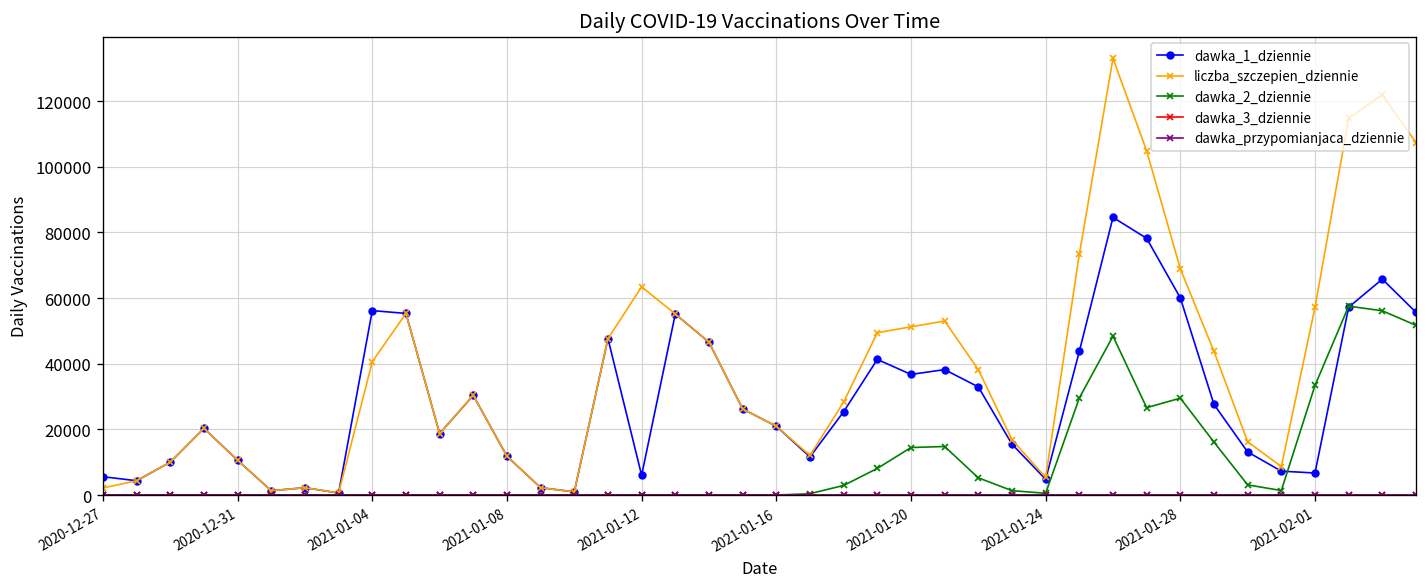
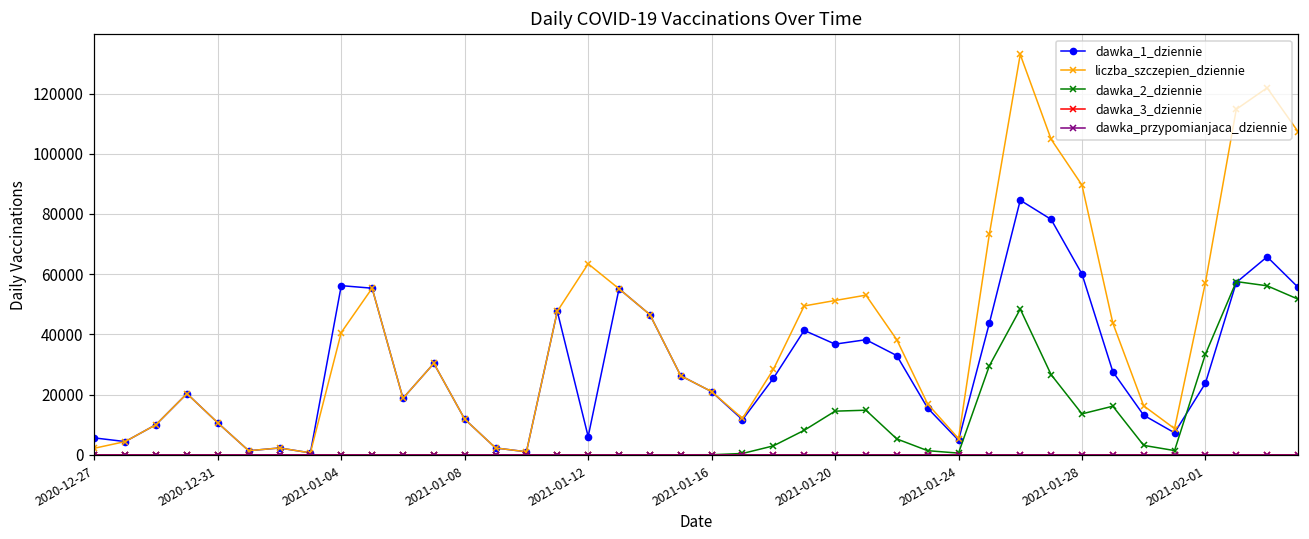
liczba_szczepien_dziennie, 2021-01-28: 69000 -> 90000
dawka_2_dziennie, 2021-01-28: 30000 -> 14000
dawka_1_dziennie, 2021-02-01: 7000 -> 24000
